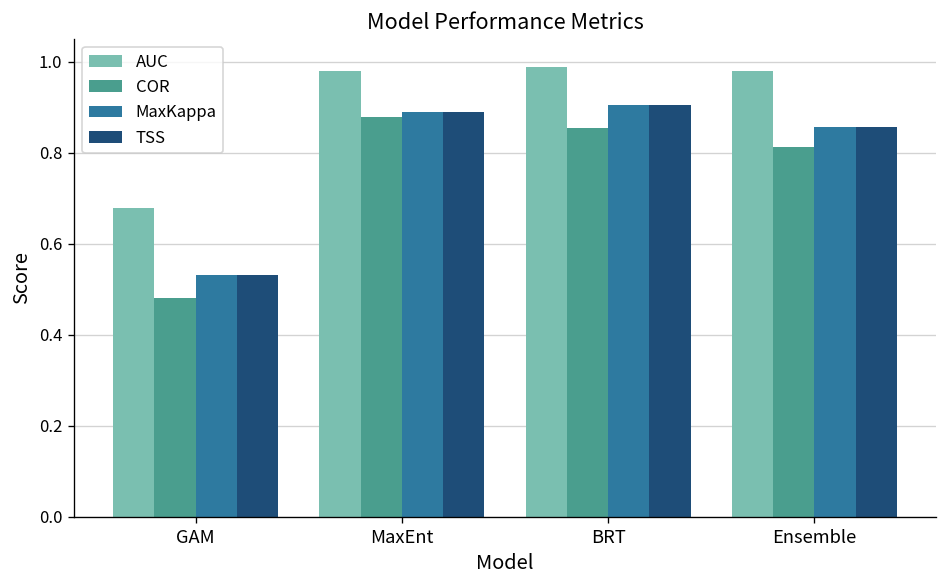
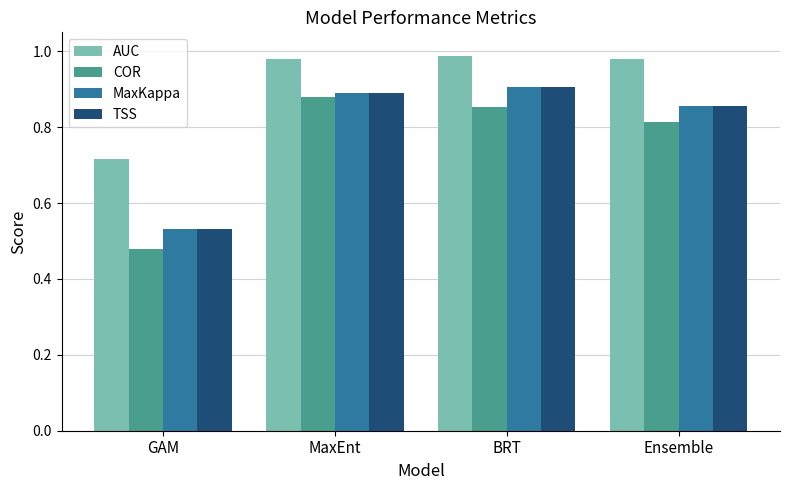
AUC, GAM: 0.68 -> 0.72
